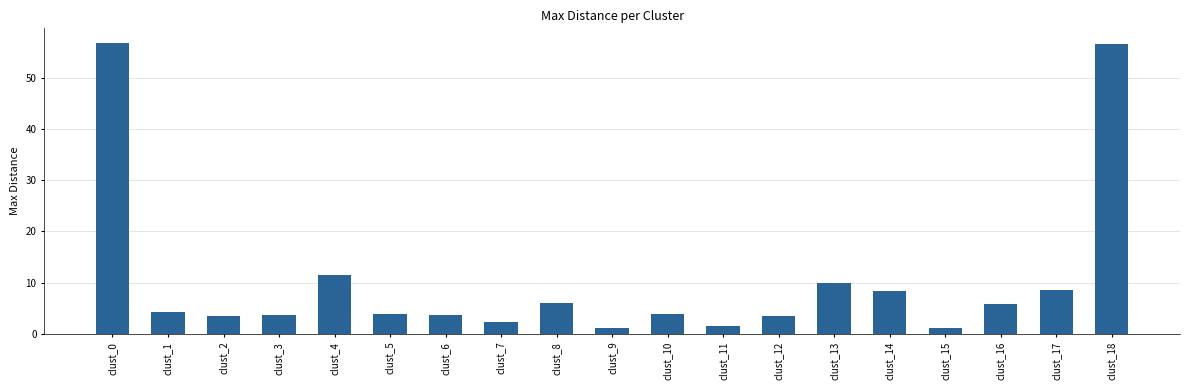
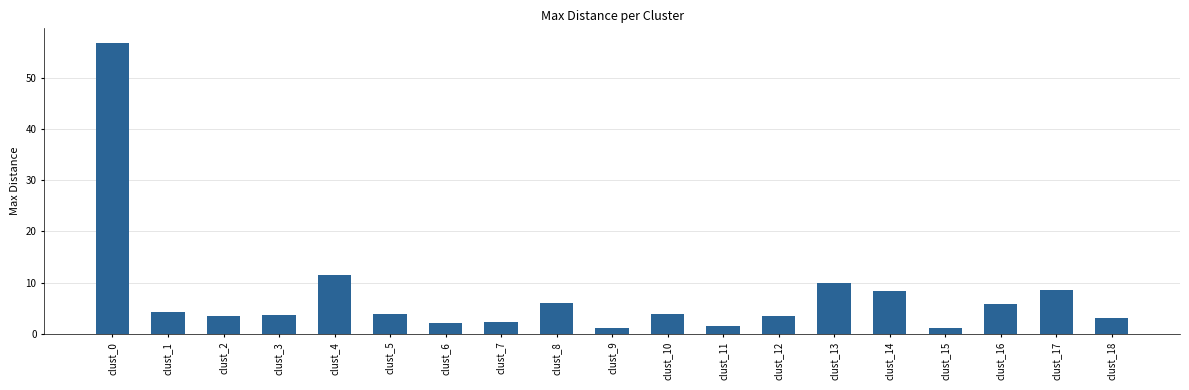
clust_6: 4 -> 2
clust_18: 57 -> 3
